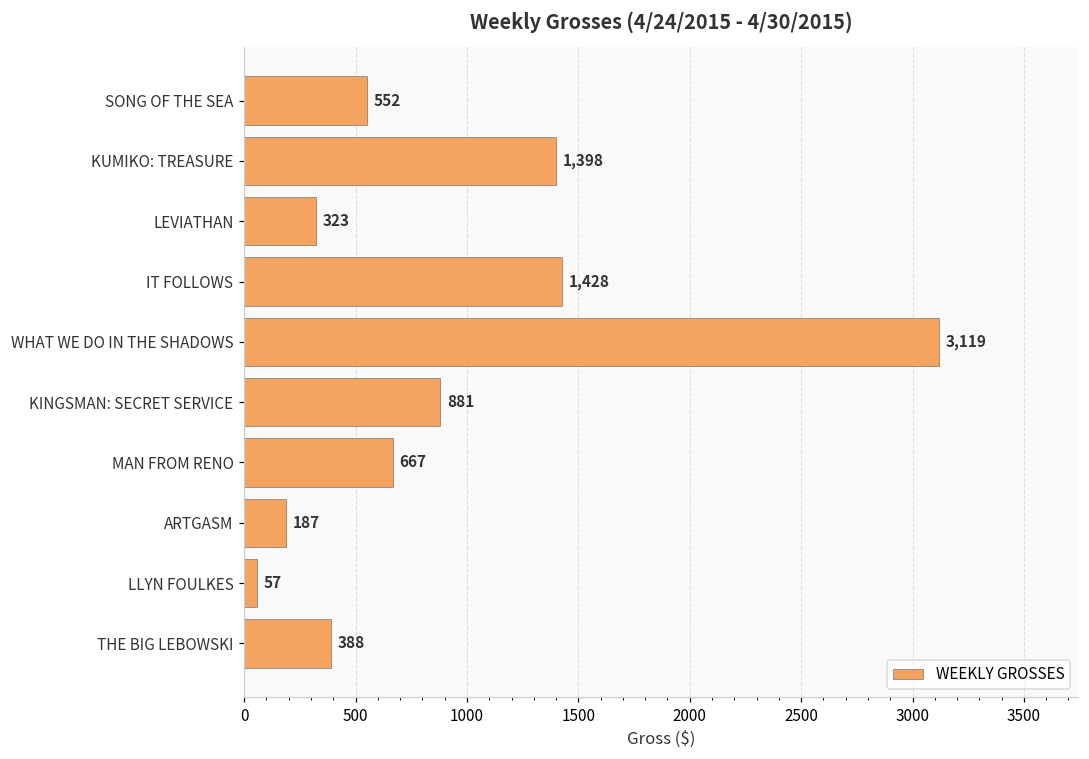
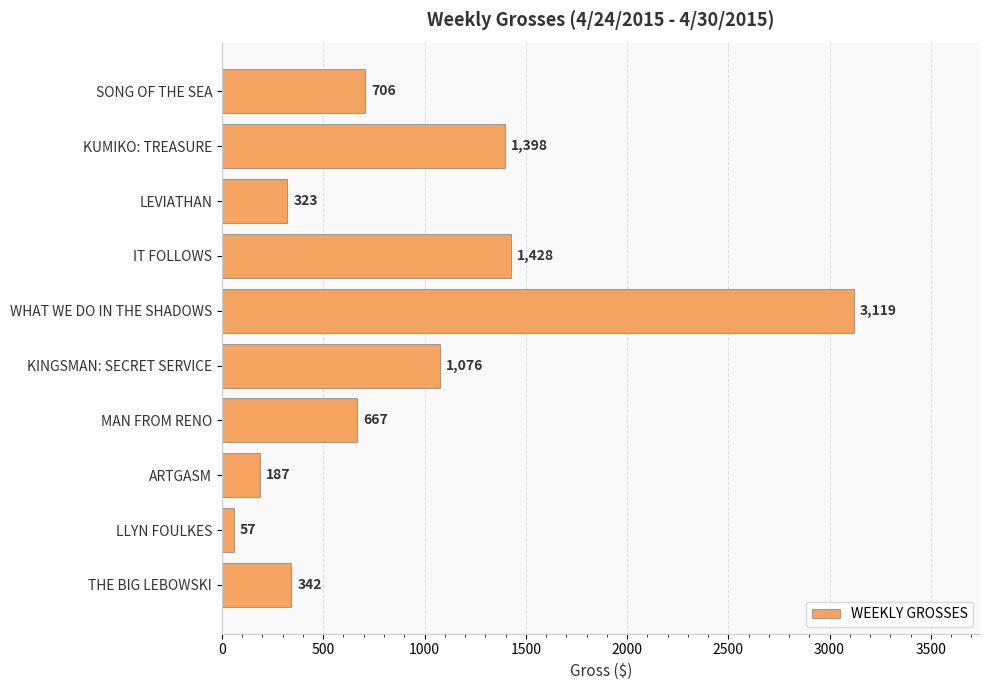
SONG OF THE SEA: 552 -> 706
KINGSMAN: SECRET SERVICE: 881 -> 1,076
THE BIG LEBOWSKI: 388 -> 342
